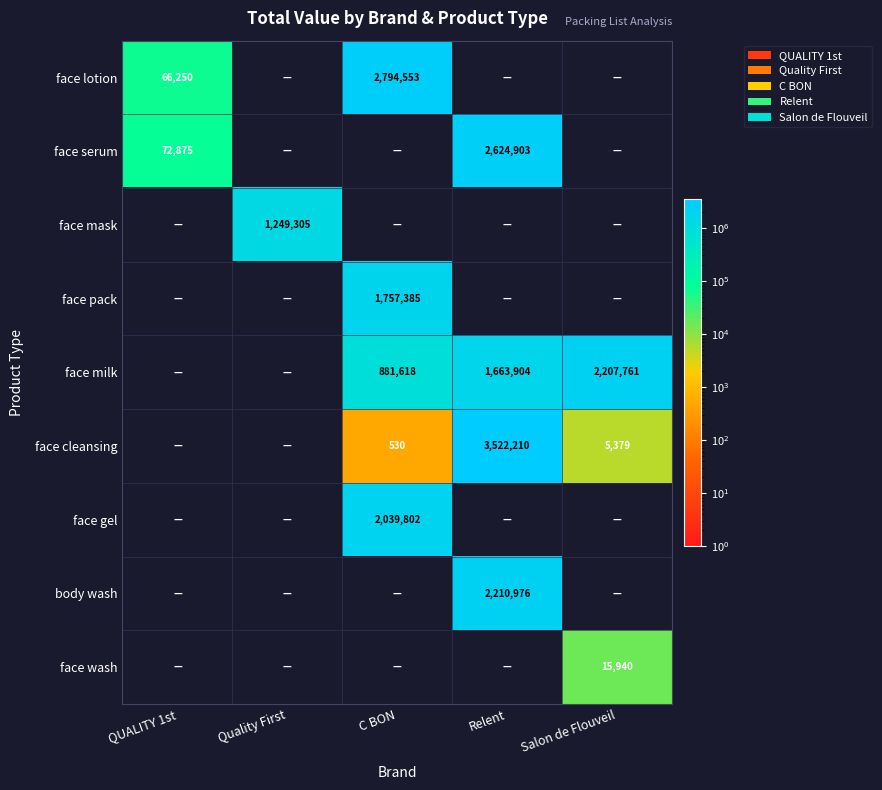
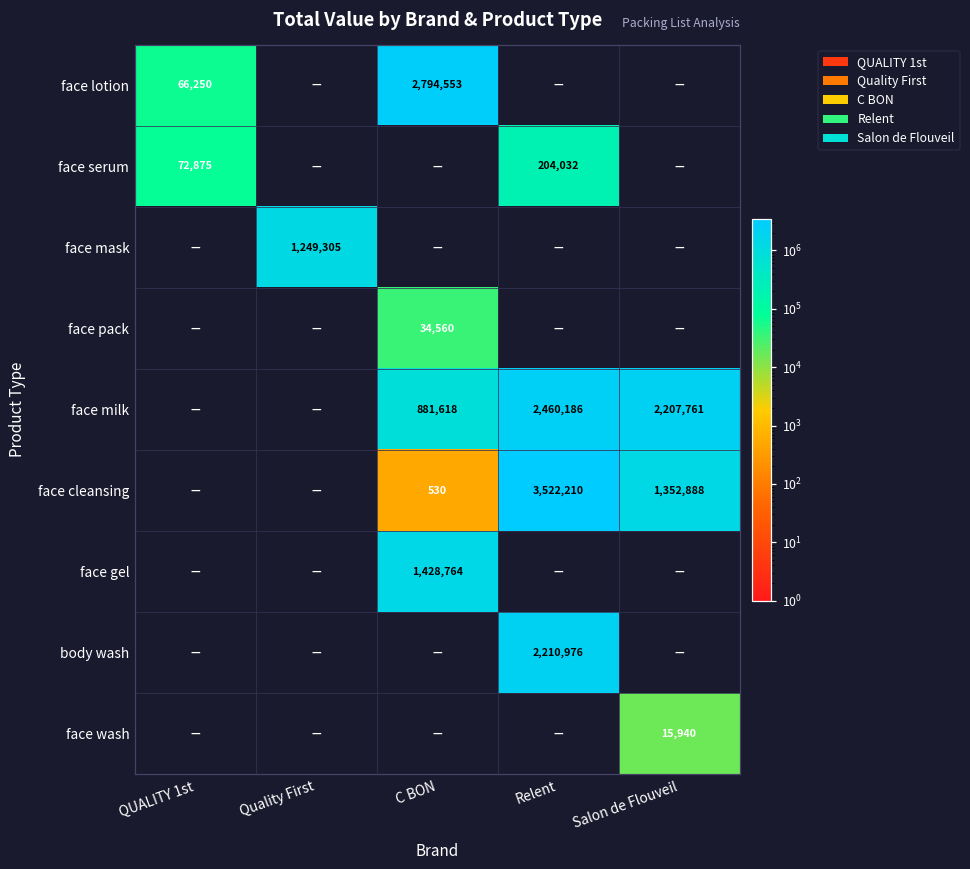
face serum, Relent: 2,624,903 -> 204,032
face pack, C BON: 1,757,385 -> 34,560
face milk, Relent: 1,663,904 -> 2,460,186
face cleansing, Salon de Flouveil: 5,379 -> 1,352,888
face gel, C BON: 2,039,802 -> 1,428,764
